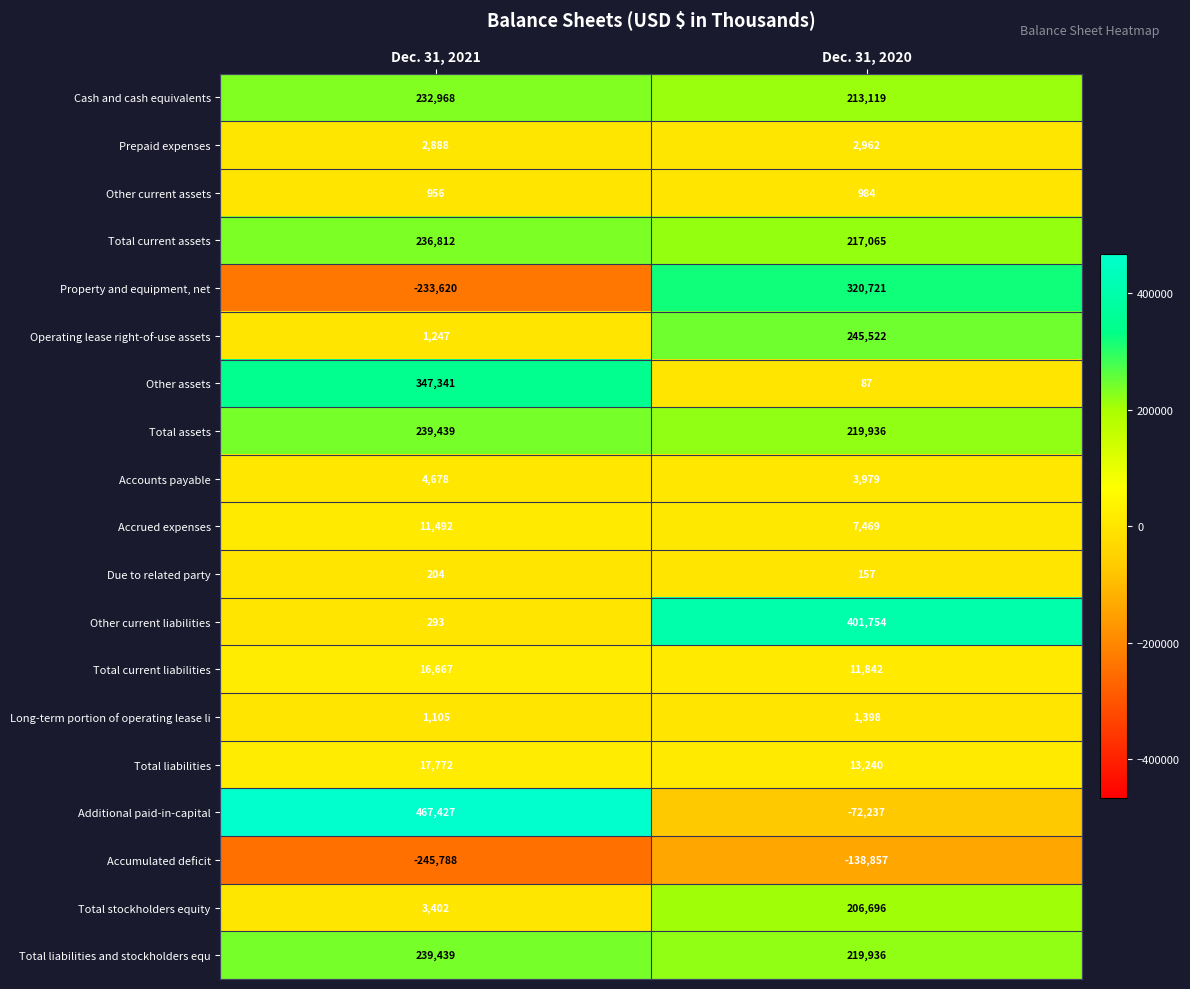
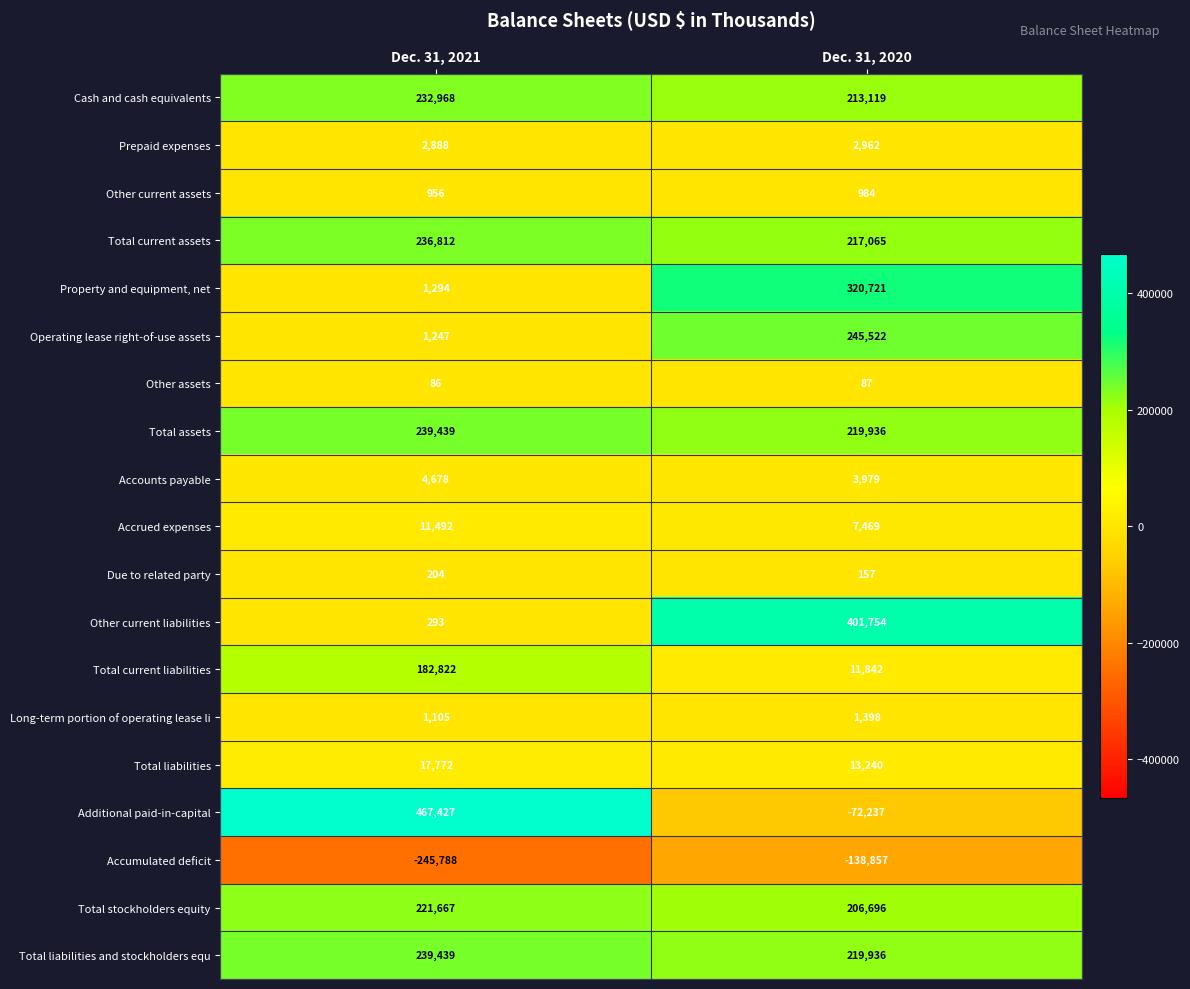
Property and equipment, net, Dec. 31, 2021: -233,620 -> 1,294
Other assets, Dec. 31, 2021: 347,341 -> 86
Total current liabilities, Dec. 31, 2021: 16,667 -> 182,822
Total stockholders equity, Dec. 31, 2021: 3,402 -> 221,667
